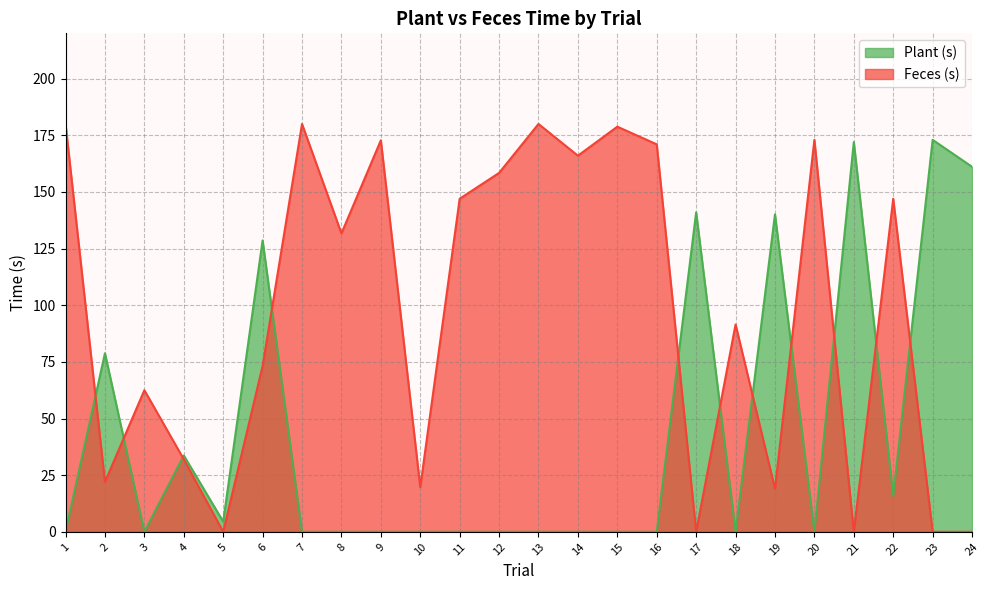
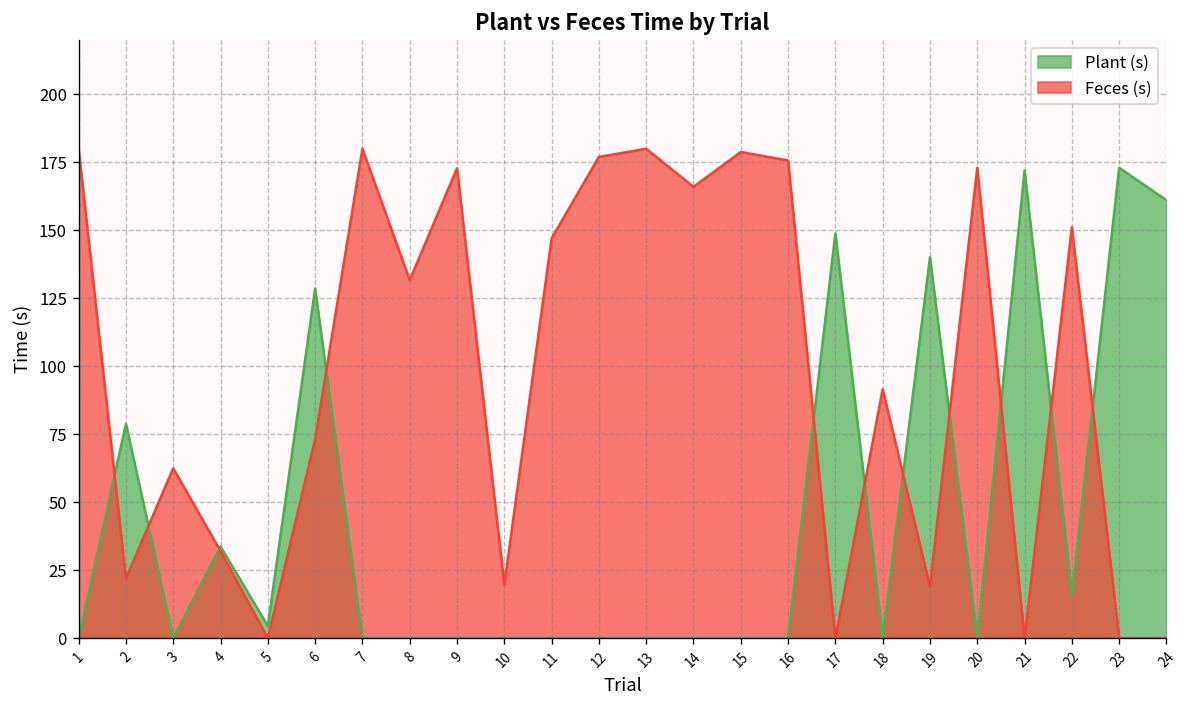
Feces (s), 12: 158 -> 177
Feces (s), 16: 171 -> 176
Plant (s), 17: 141 -> 149
Feces (s), 22: 147 -> 151
